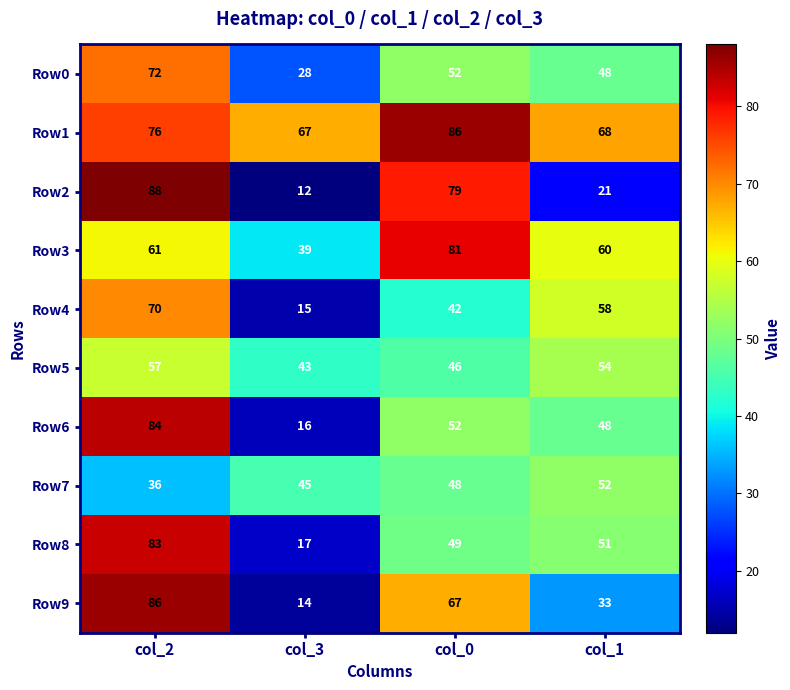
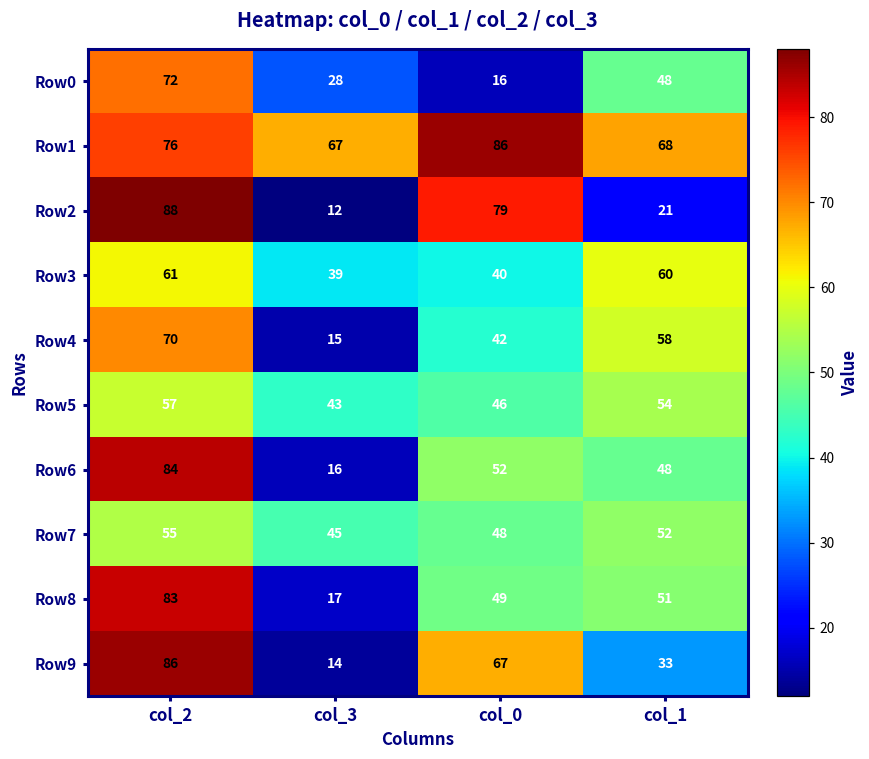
Row0, col_0: 52 -> 16
Row3, col_0: 81 -> 40
Row7, col_2: 36 -> 55
